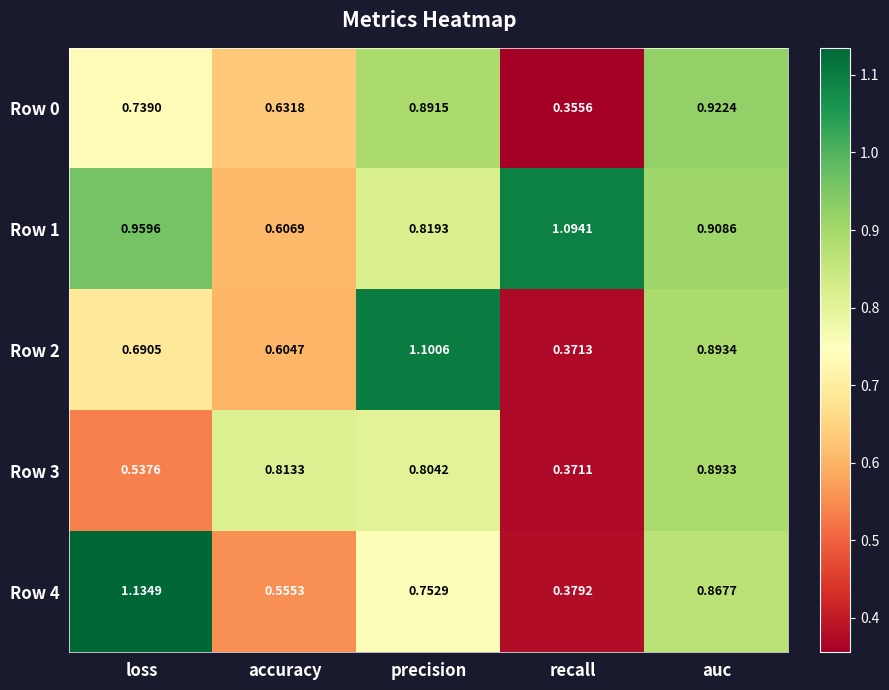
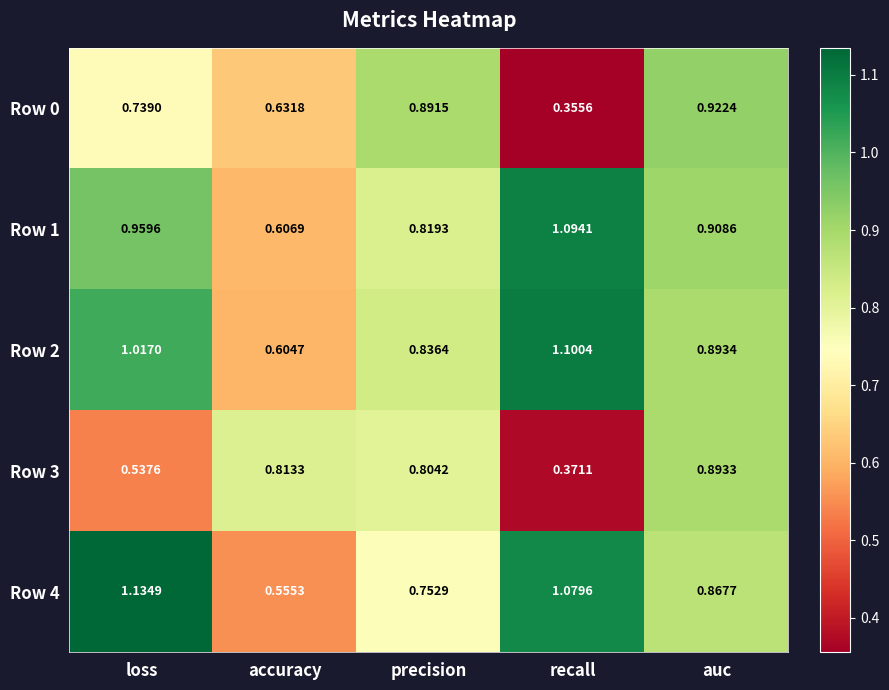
Row 2, loss: 0.6905 -> 1.0170
Row 2, precision: 1.1006 -> 0.8364
Row 2, recall: 0.3713 -> 1.1004
Row 4, recall: 0.3792 -> 1.0796
